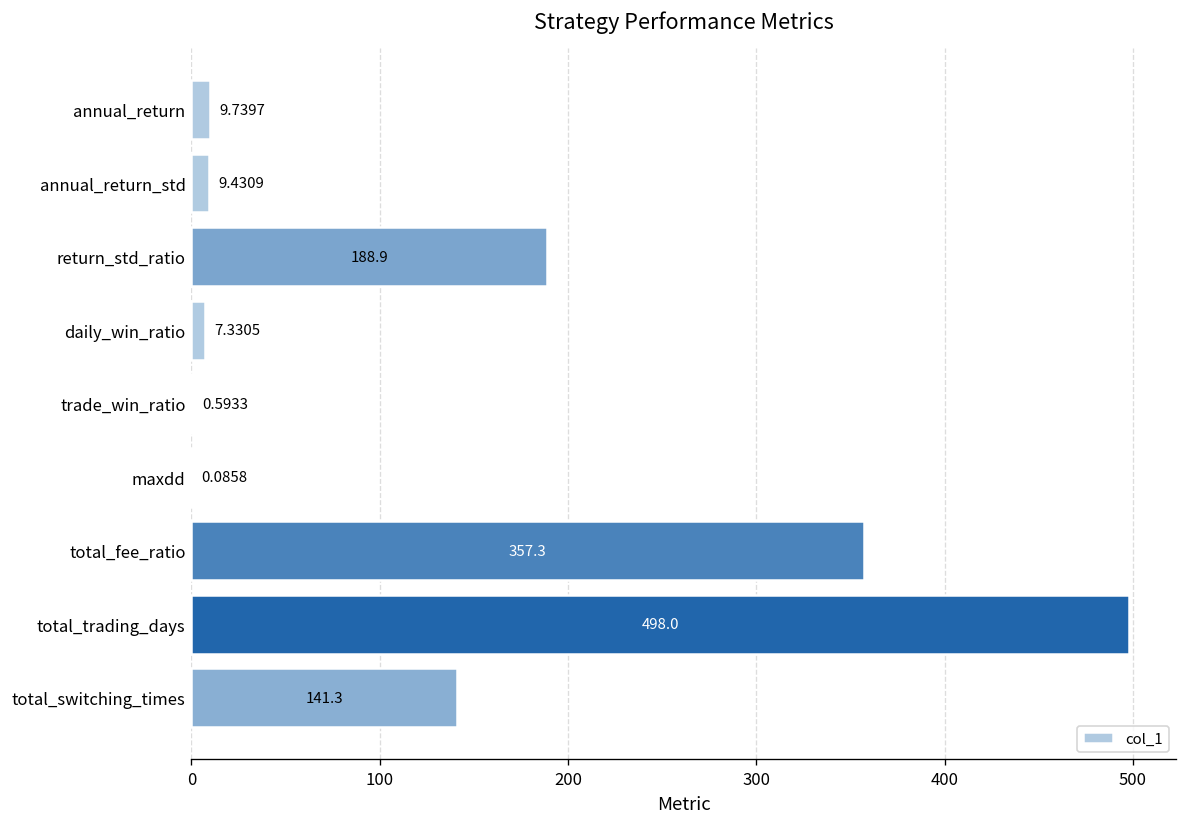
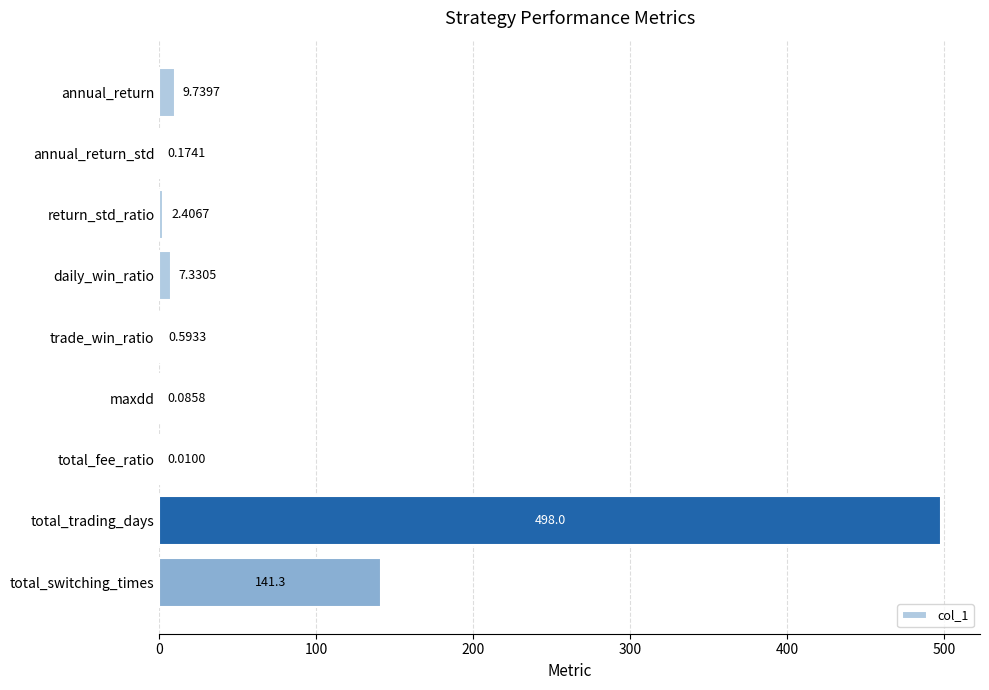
annual_return_std: 9.4309 -> 0.1741
return_std_ratio: 188.9 -> 2.4067
total_fee_ratio: 357.3 -> 0.0100
